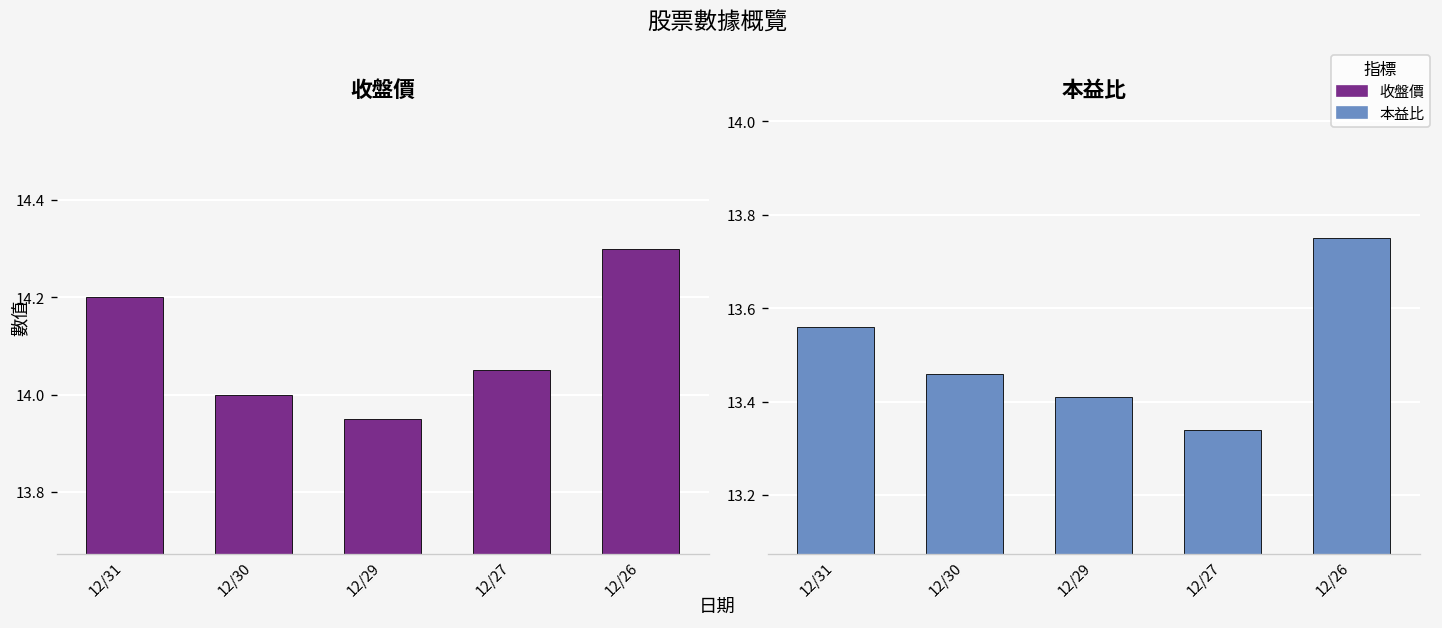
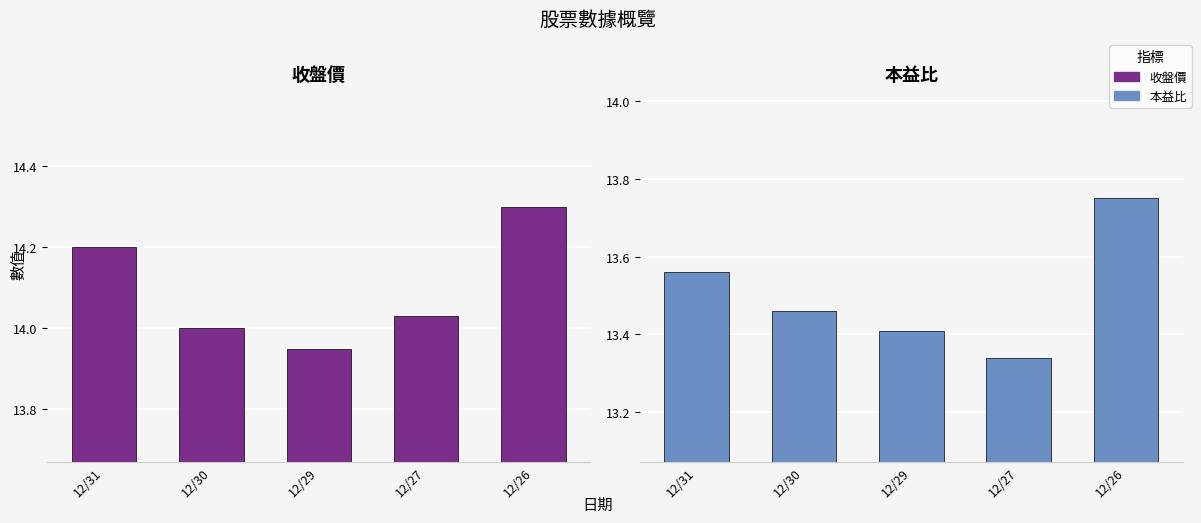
收盤價, 12/27: 14.05 -> 14.03
